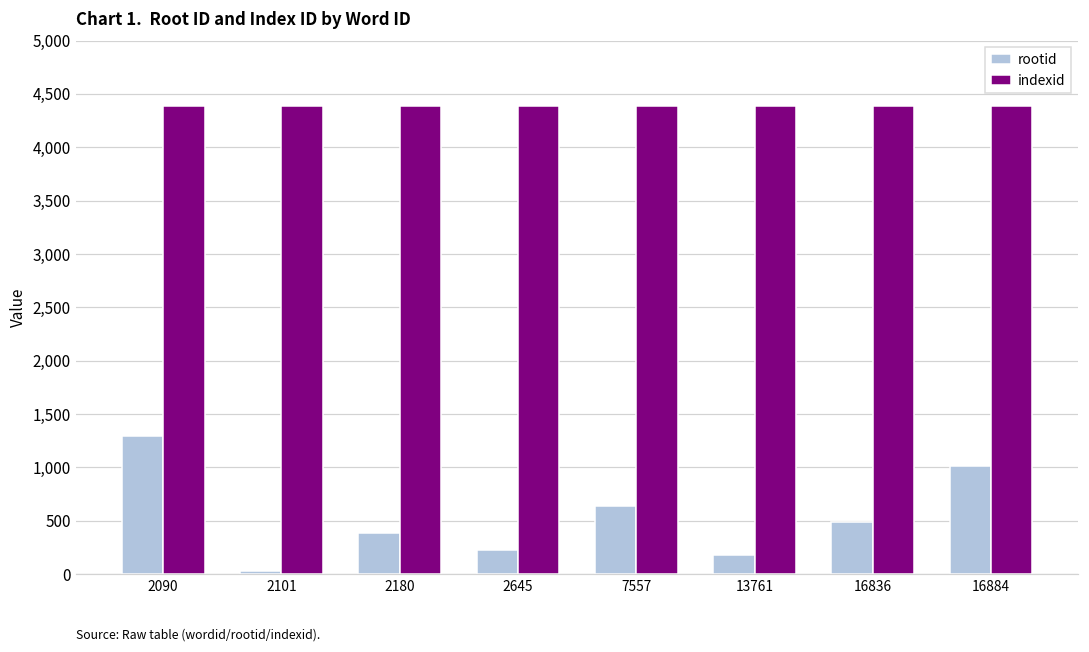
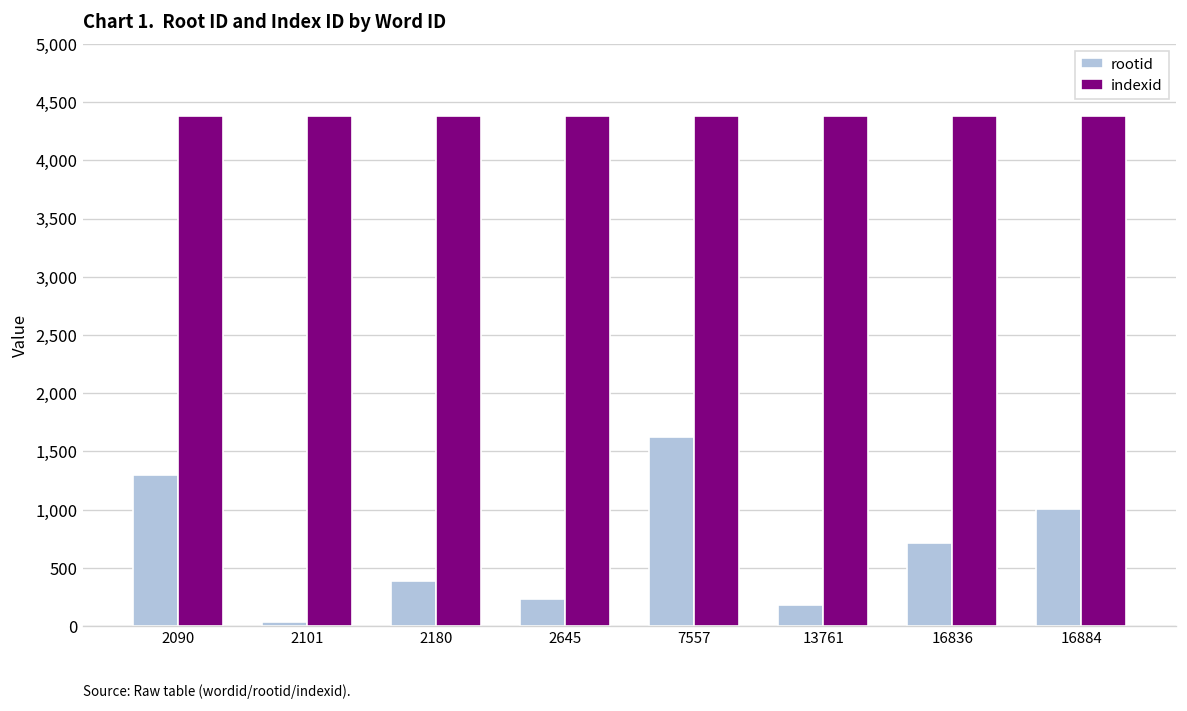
rootid, 7557: 600 -> 1,600
rootid, 16836: 500 -> 700
